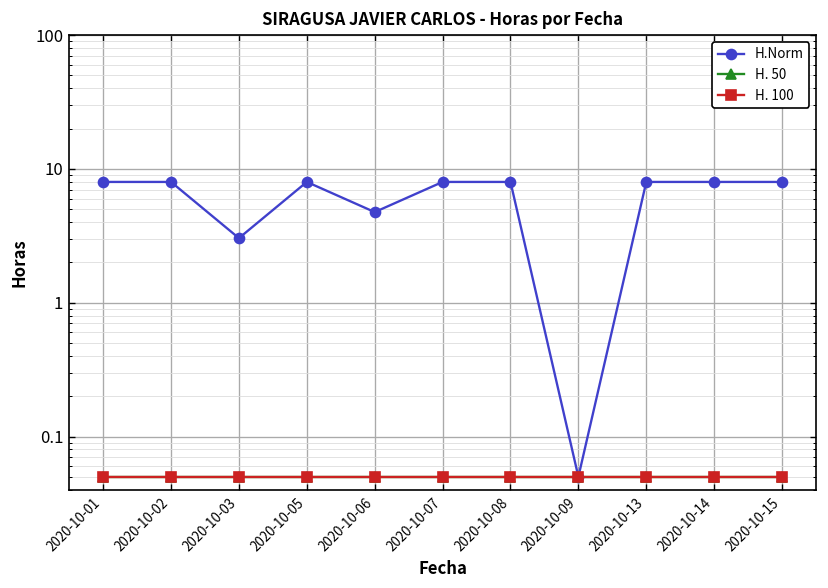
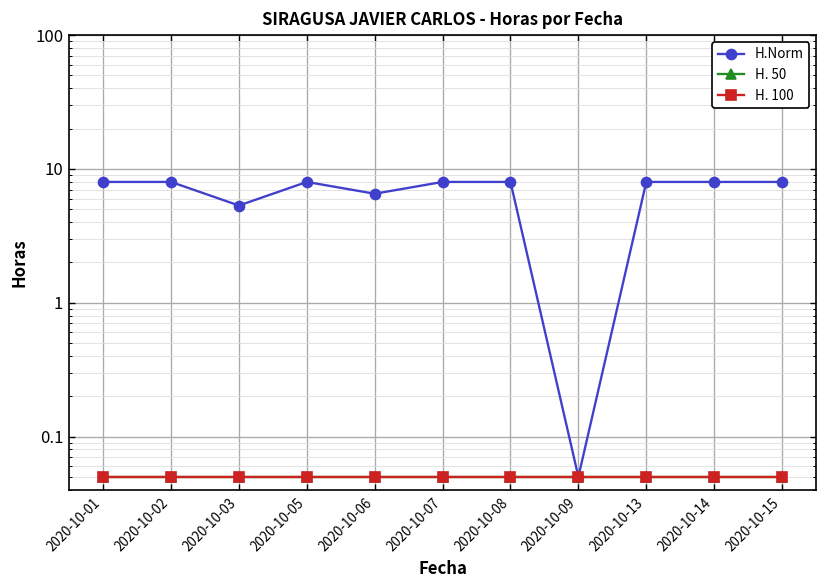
H.Norm, 2020-10-03: 3.0 -> 5
H.Norm, 2020-10-06: 4.8 -> 7
